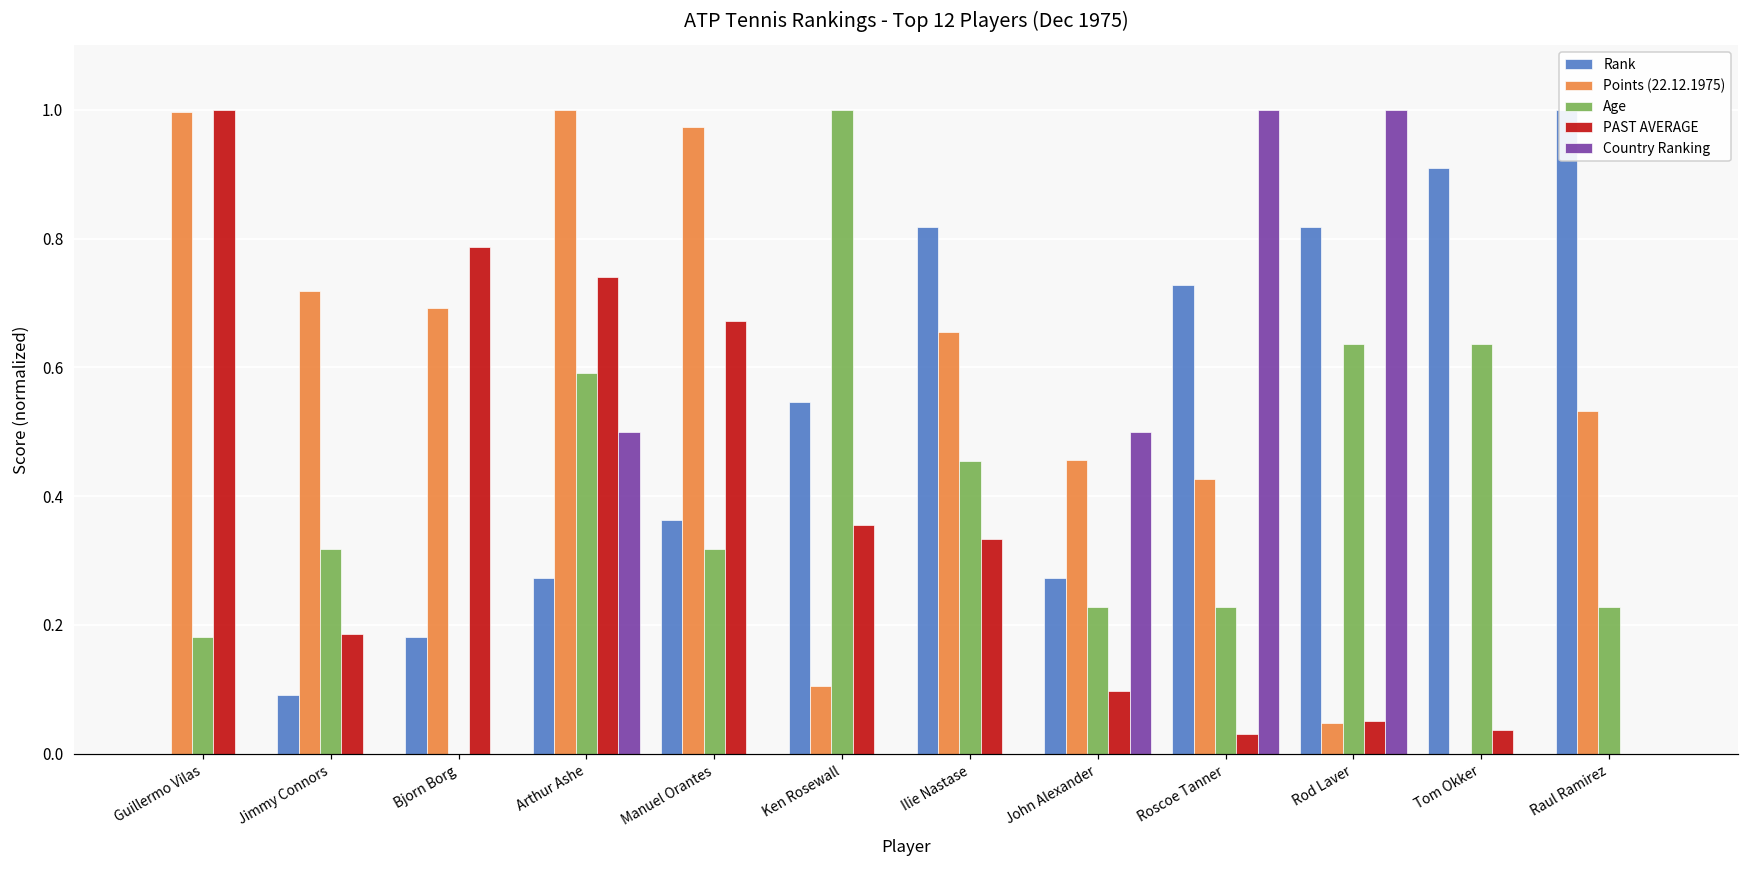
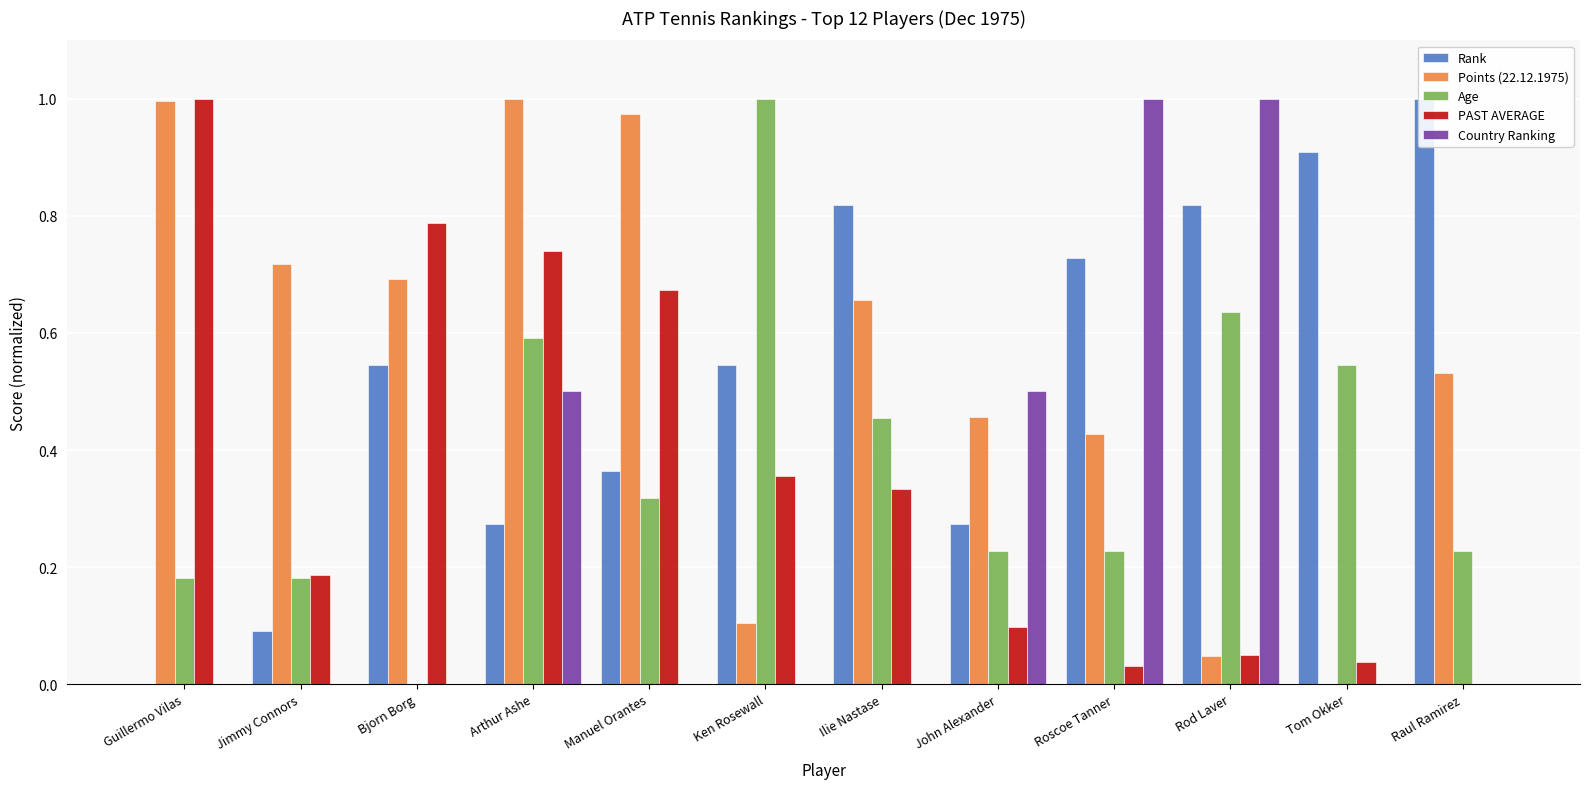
Age, Jimmy Connors: 0.32 -> 0.18
Rank, Bjorn Borg: 0.18 -> 0.55
Age, Tom Okker: 0.64 -> 0.55
